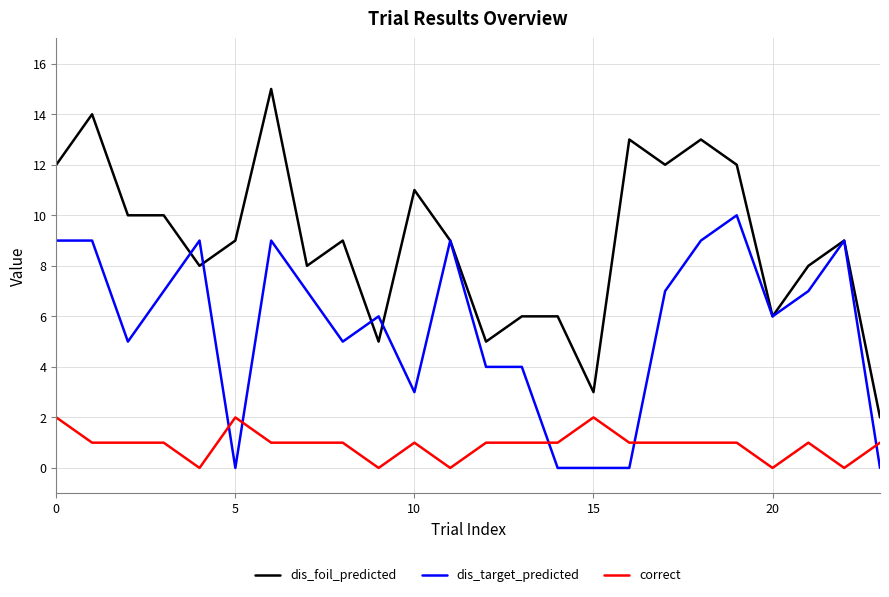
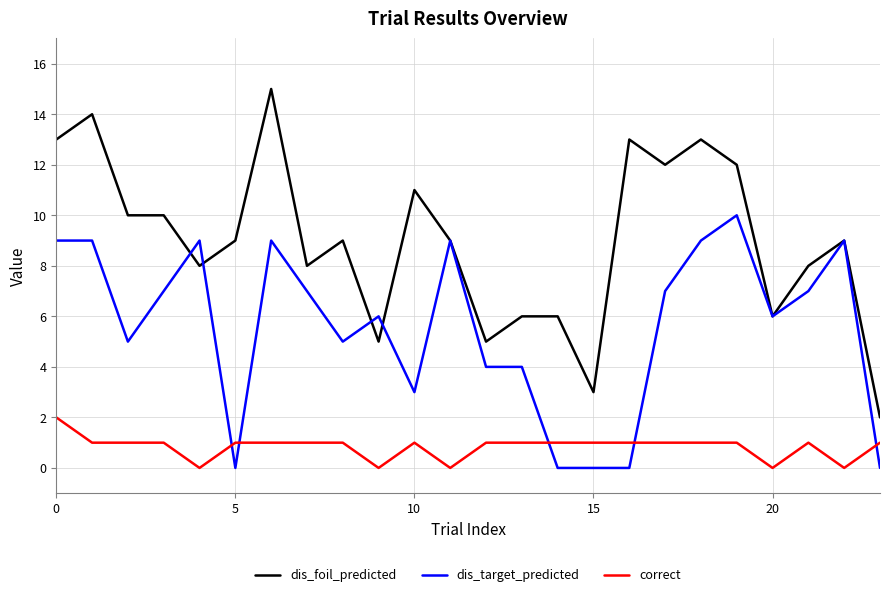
dis_foil_predicted, 0: 12 -> 13
correct, 5: 2 -> 1
correct, 15: 2 -> 1
